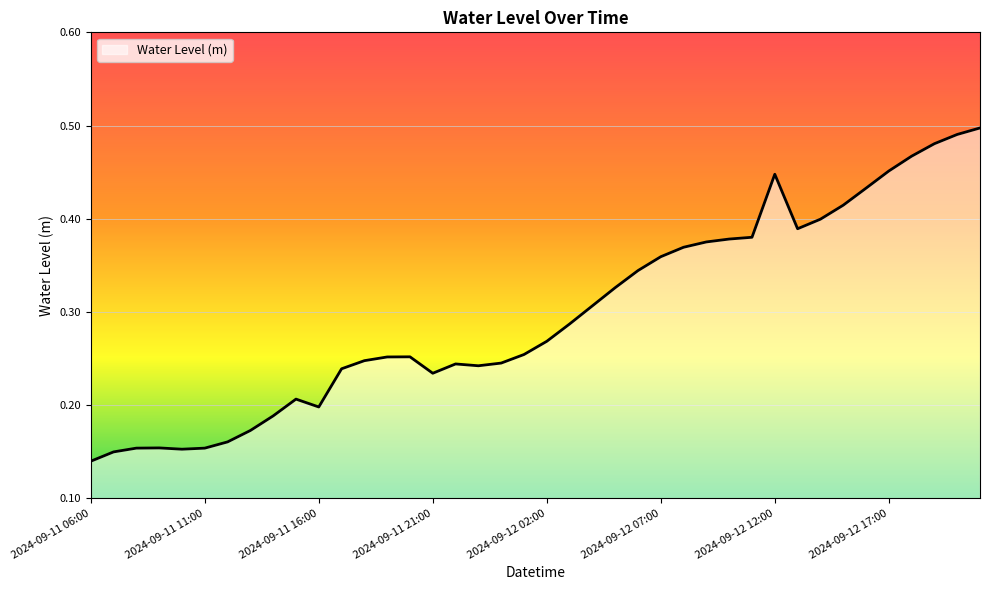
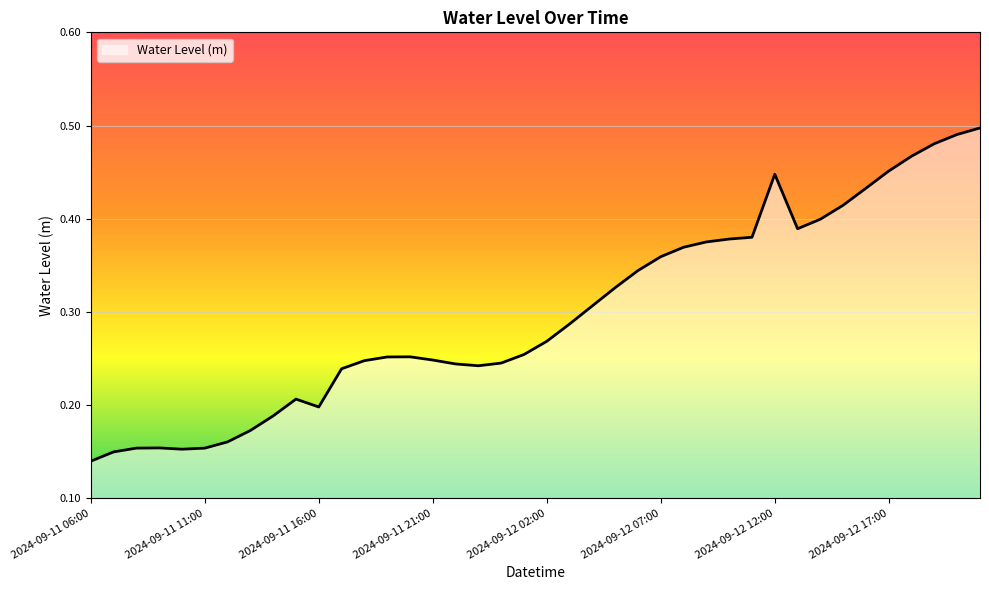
2024-09-11 21:00: 0.23 -> 0.25
